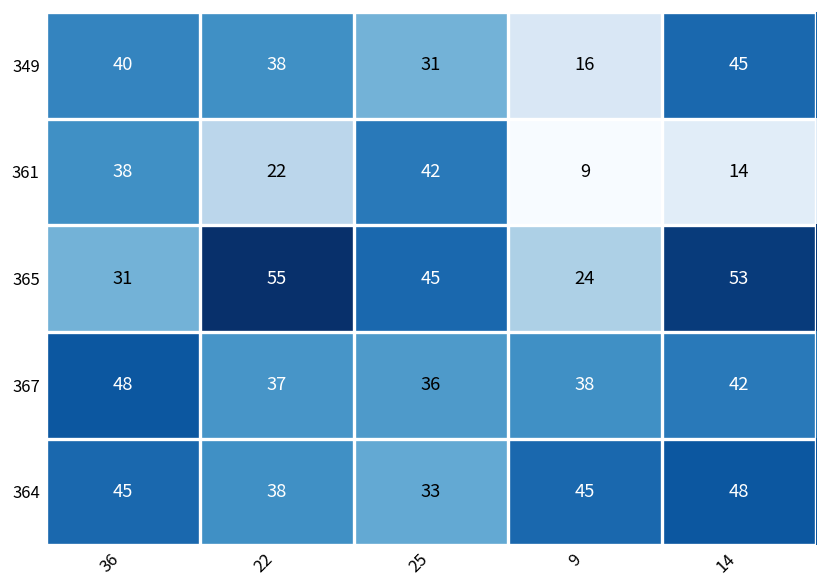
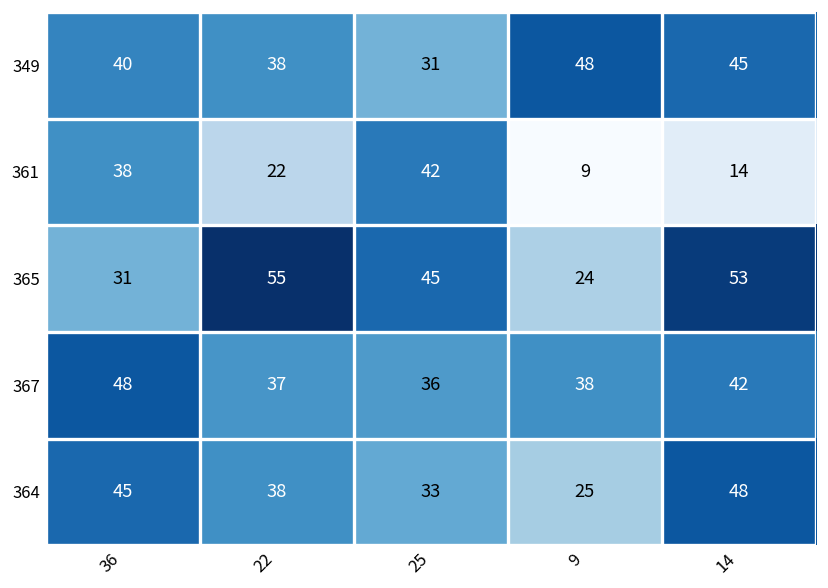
349, 9: 16 -> 48
364, 9: 45 -> 25
